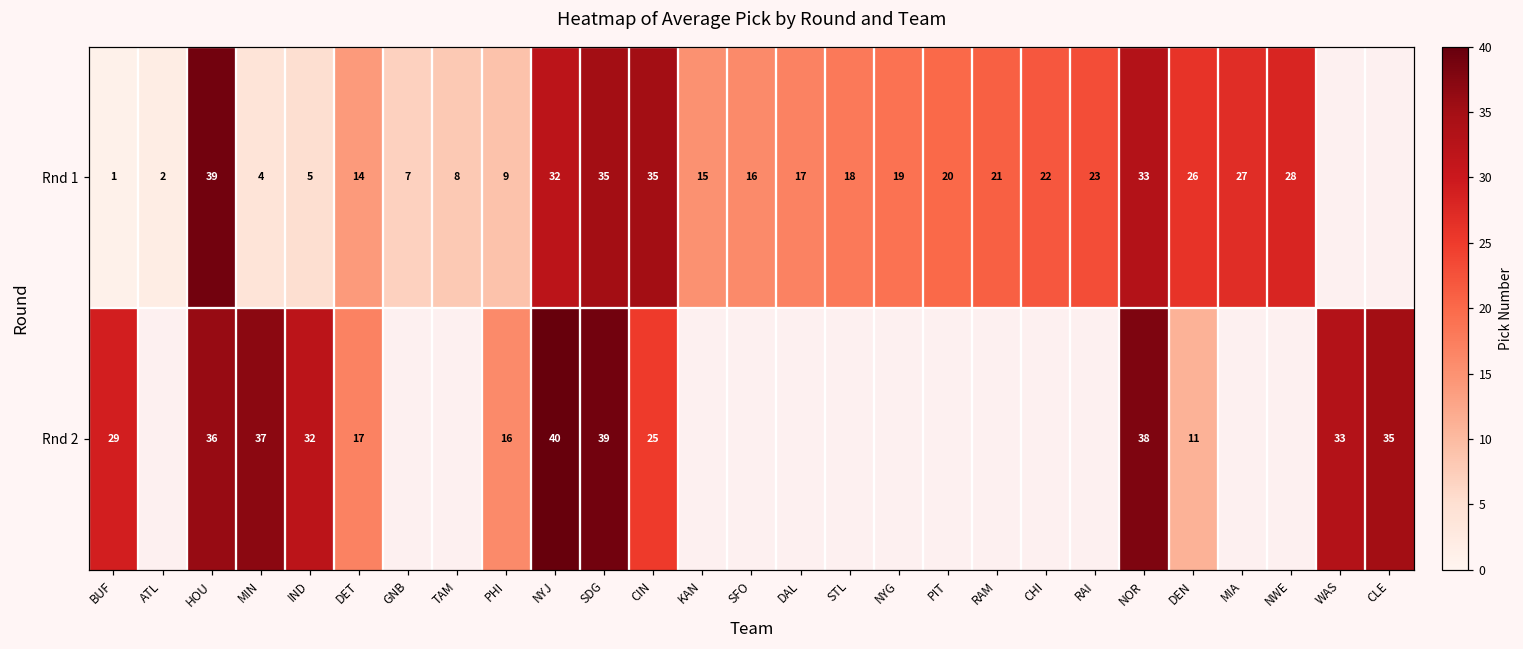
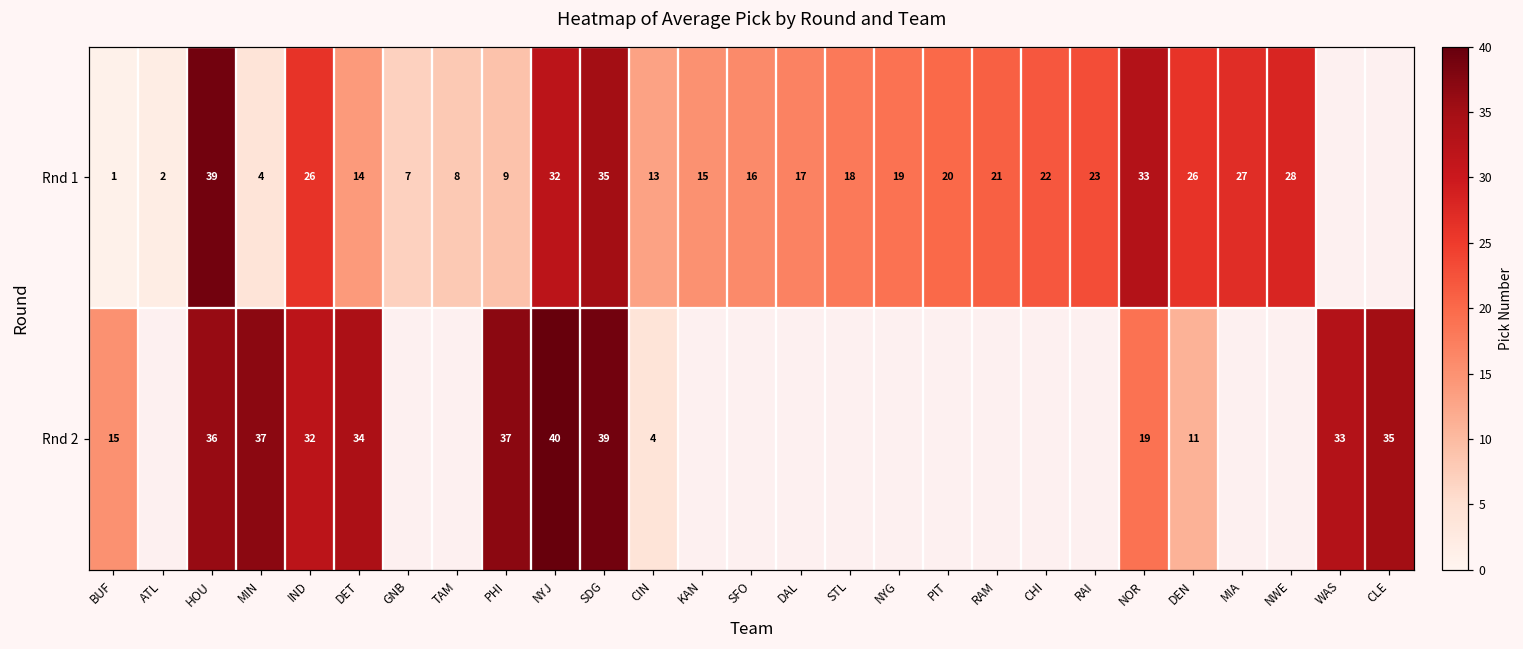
Rnd 1, IND: 5 -> 26
Rnd 1, CIN: 35 -> 13
Rnd 2, BUF: 29 -> 15
Rnd 2, DET: 17 -> 34
Rnd 2, PHI: 16 -> 37
Rnd 2, CIN: 25 -> 4
Rnd 2, NOR: 38 -> 19
